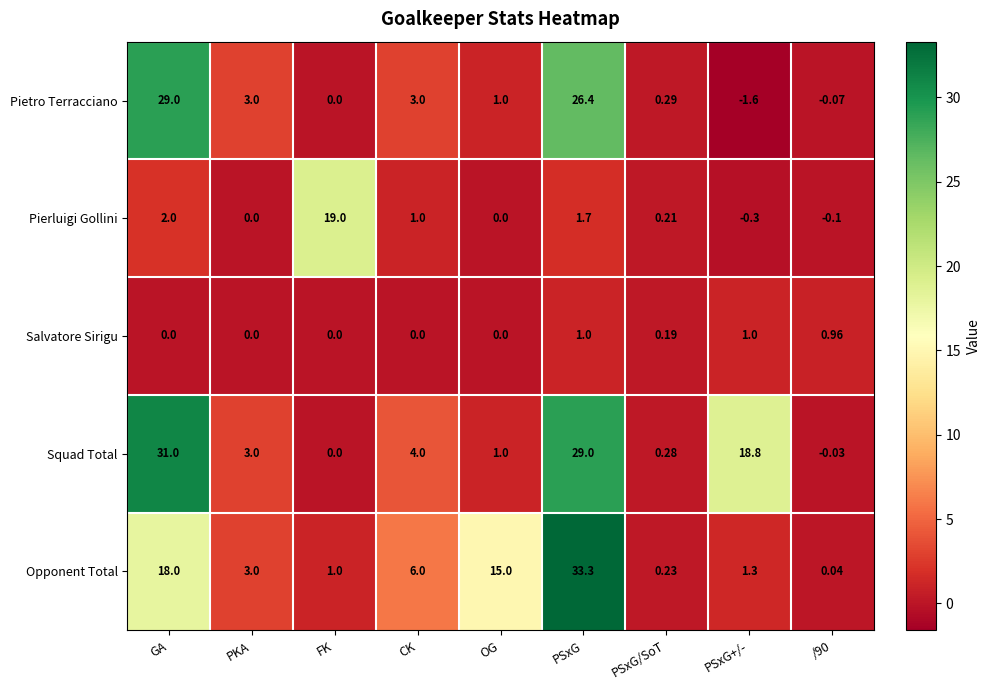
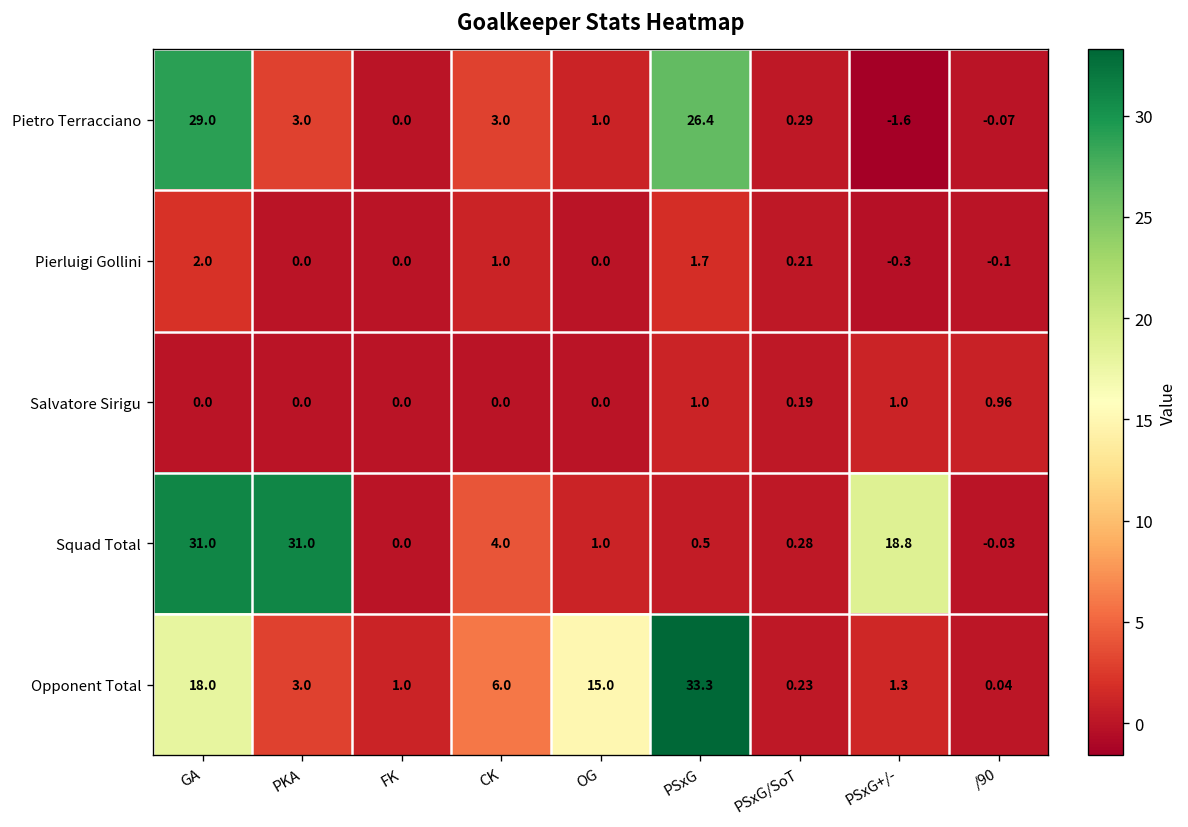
Pierluigi Gollini, FK: 19.0 -> 0.0
Squad Total, PKA: 3.0 -> 31.0
Squad Total, PSxG: 29.0 -> 0.5
